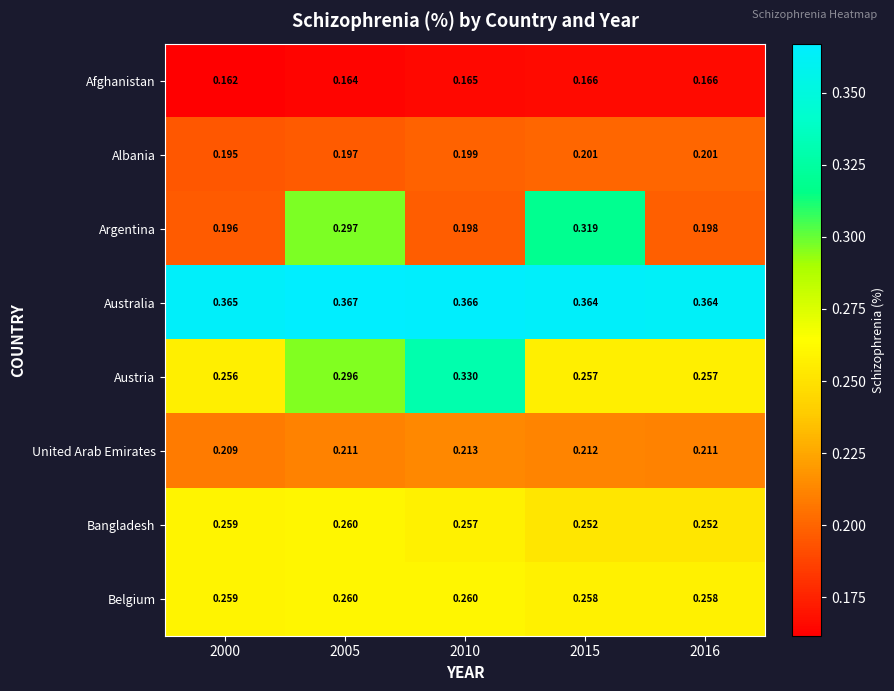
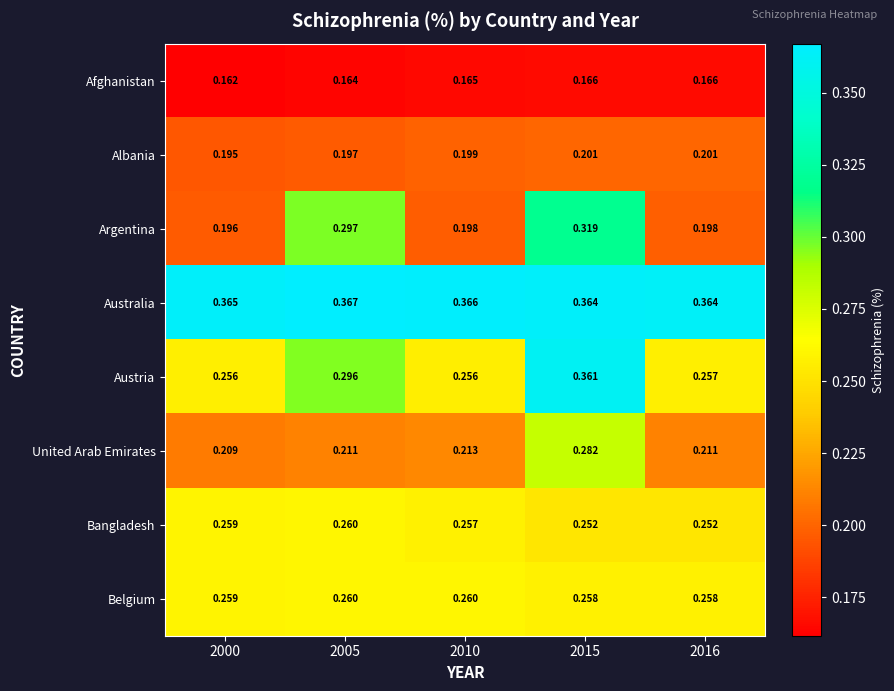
Austria, 2010: 0.330 -> 0.256
Austria, 2015: 0.257 -> 0.361
United Arab Emirates, 2015: 0.212 -> 0.282
